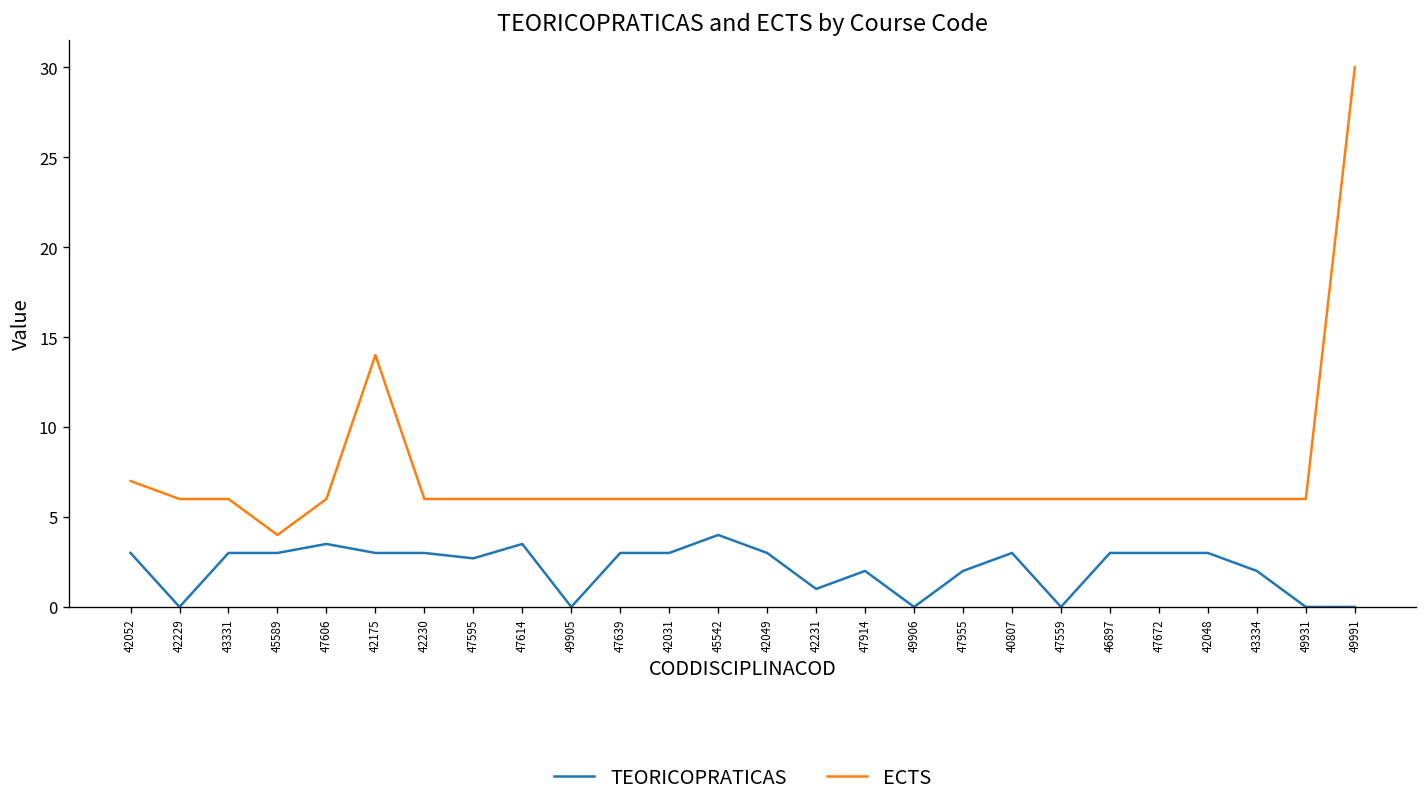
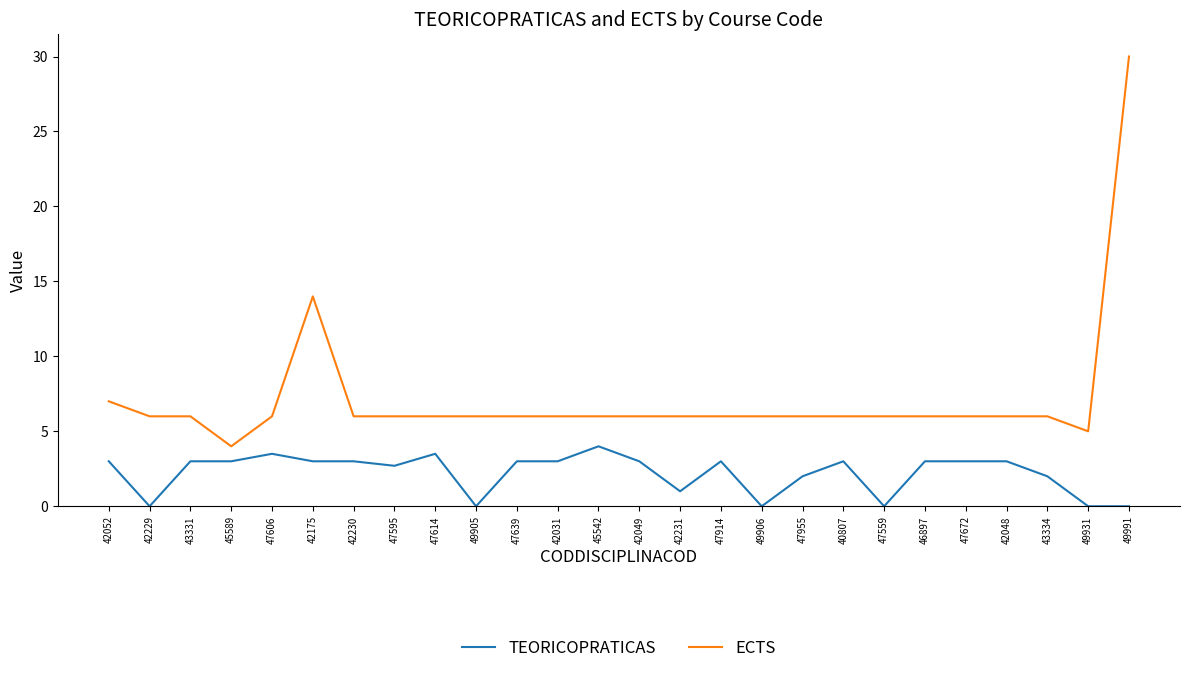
TEORICOPRATICAS, 47914: 2 -> 3
ECTS, 49931: 6 -> 5
